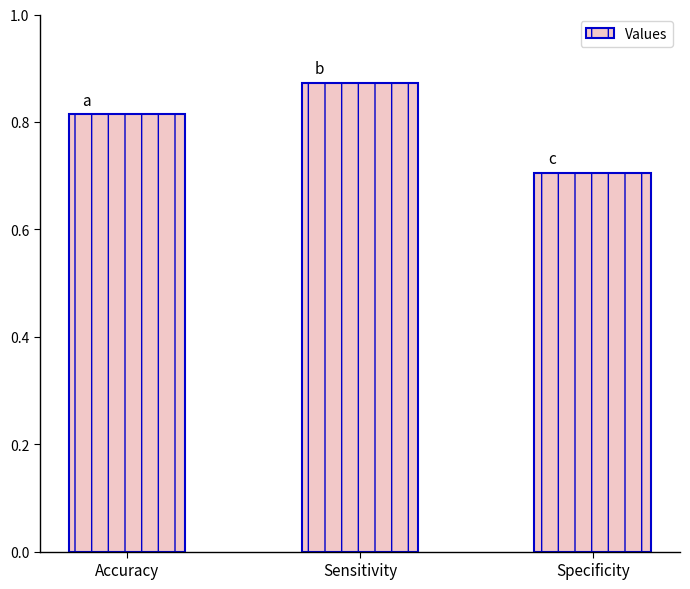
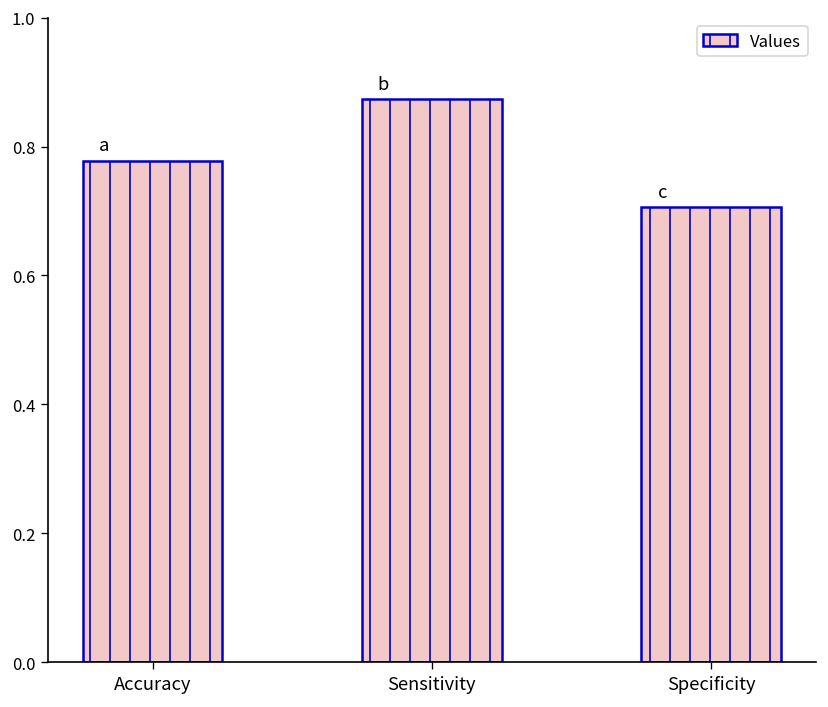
Accuracy: 0.81 -> 0.78
